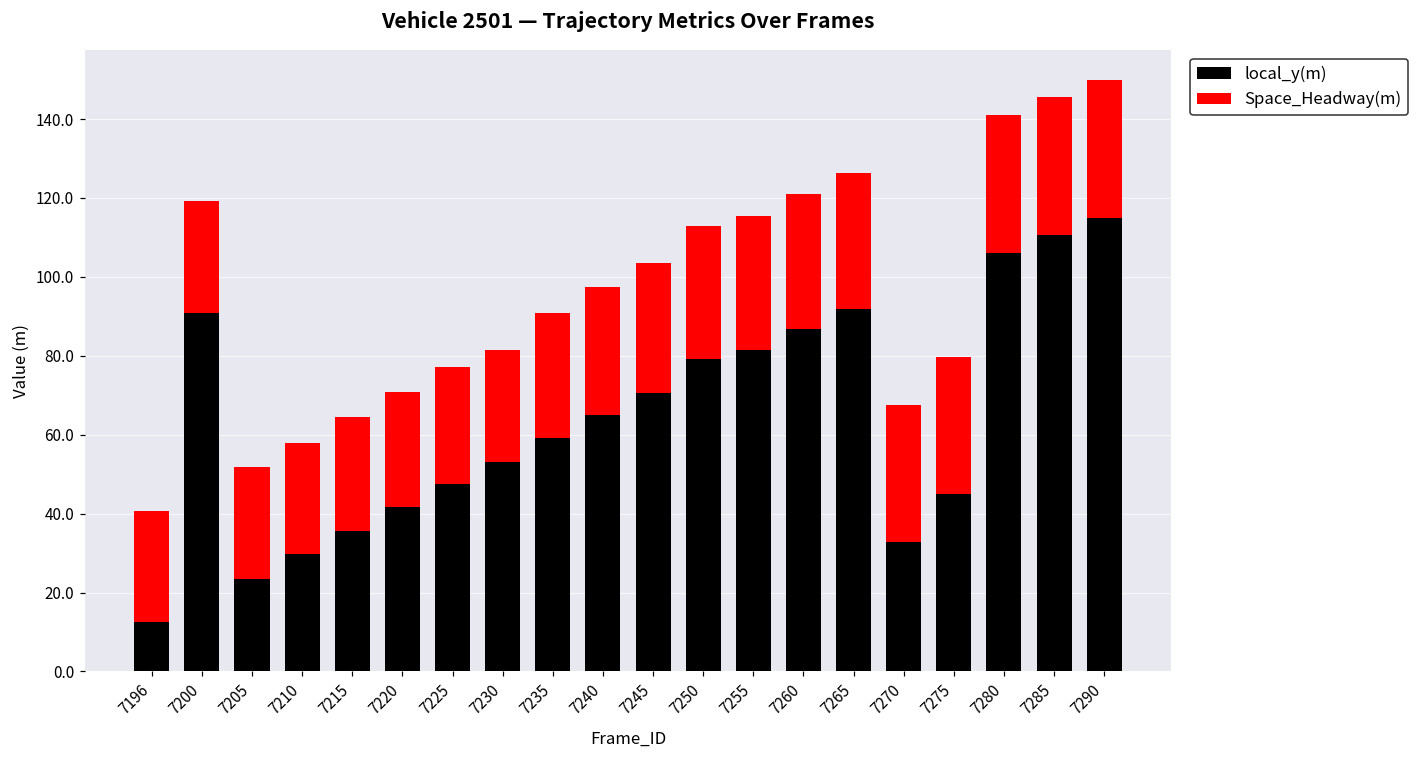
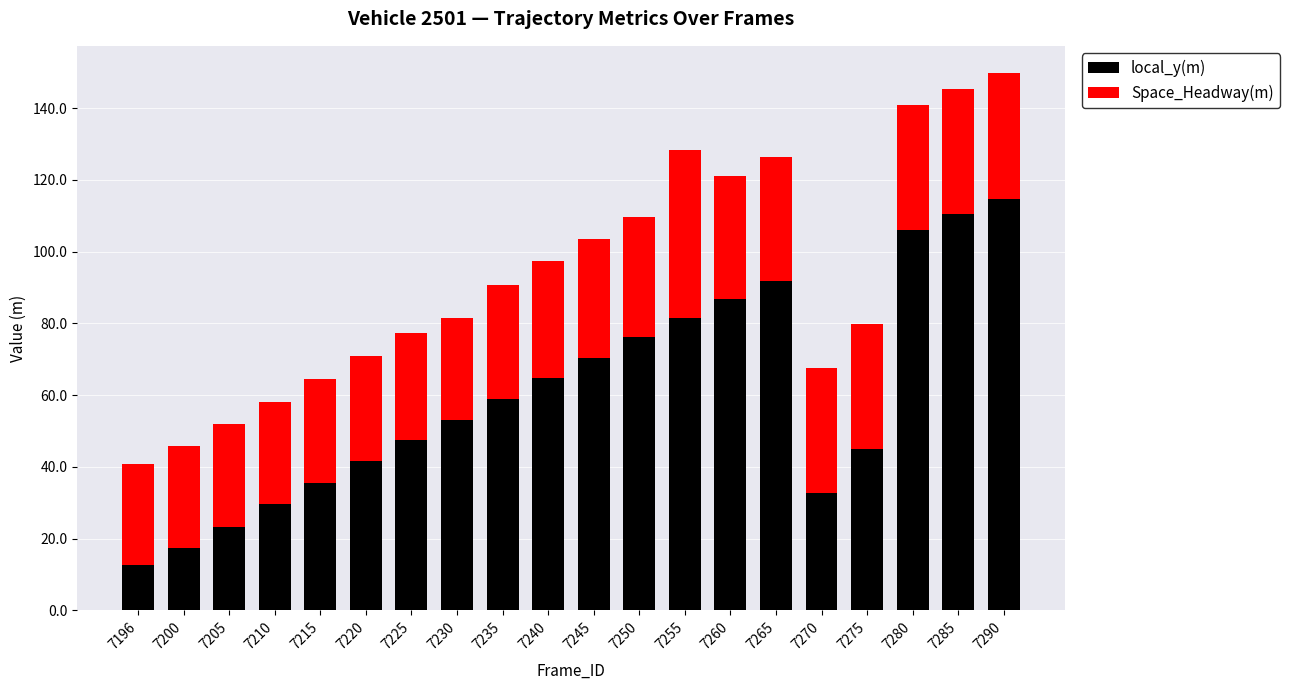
local_y(m), 7200: 91 -> 17
local_y(m), 7250: 79 -> 76
Space_Headway(m), 7255: 34 -> 47
